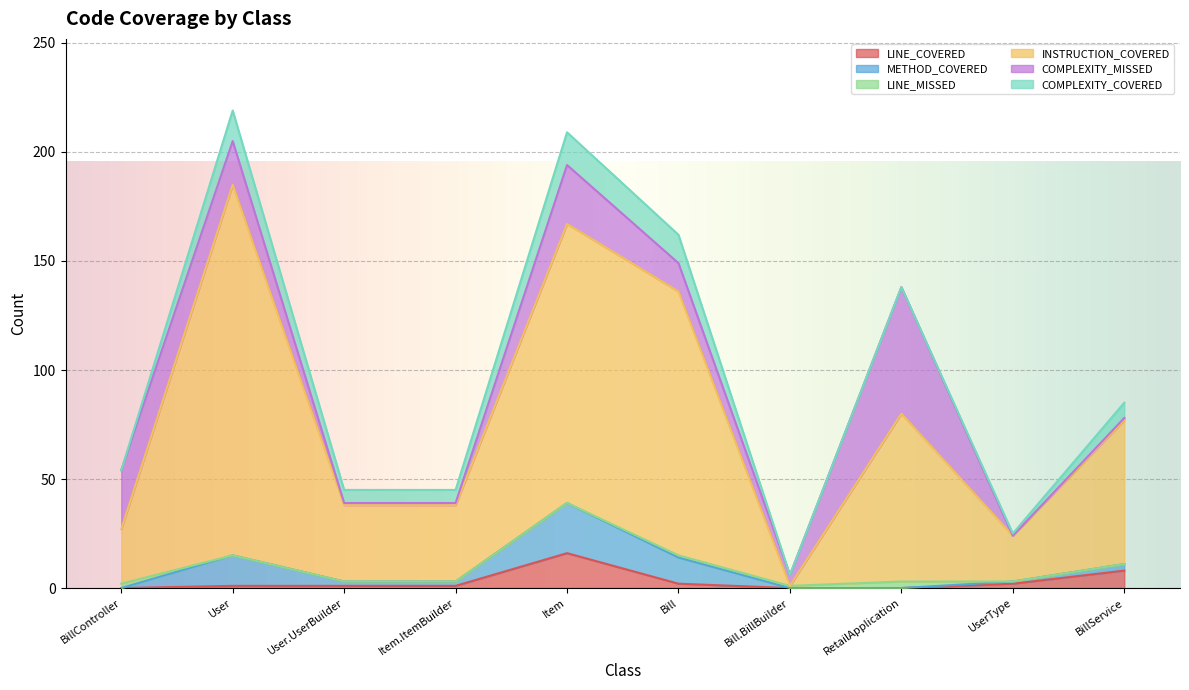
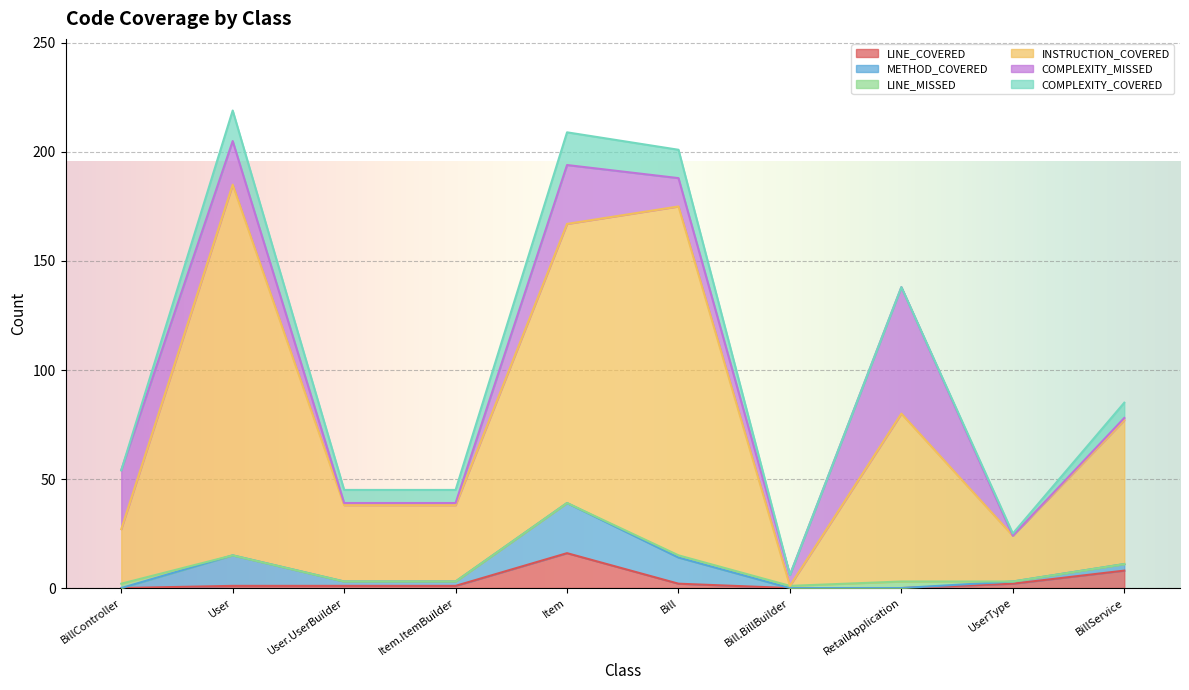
INSTRUCTION_COVERED, Bill: 121 -> 160
